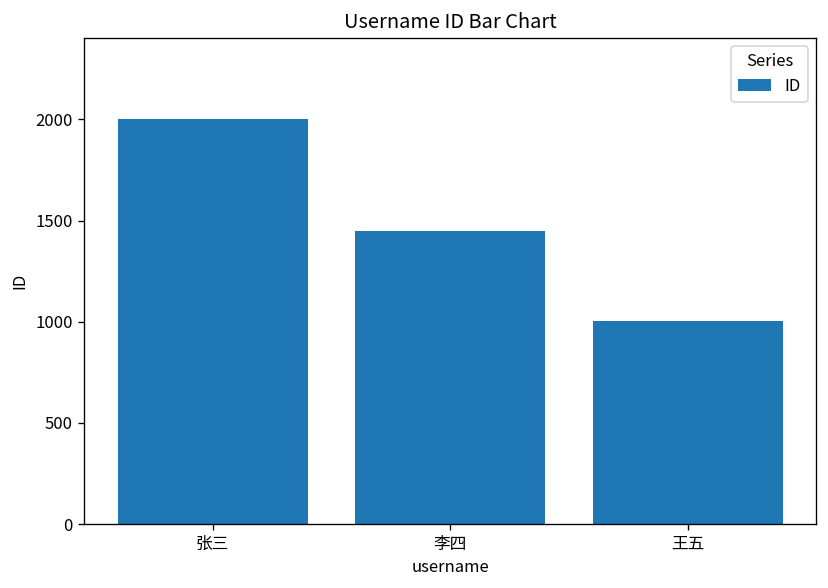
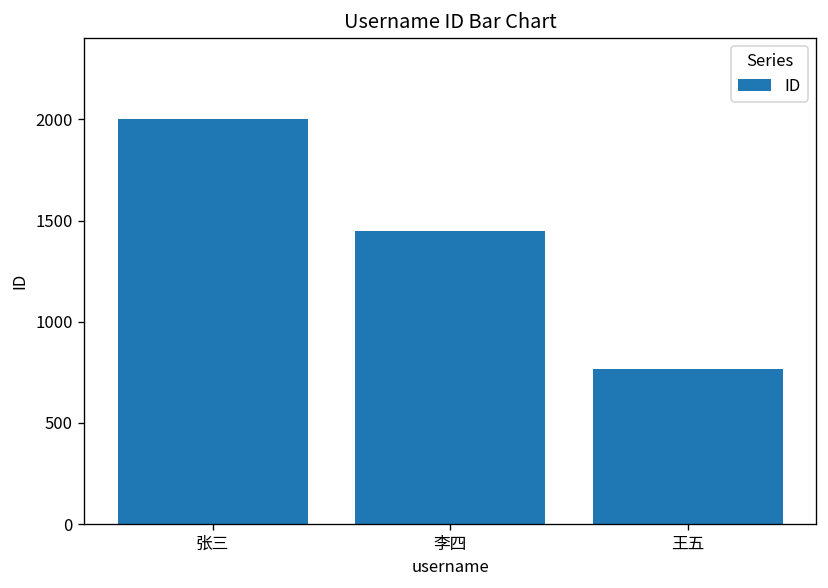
王五: 1010 -> 770
